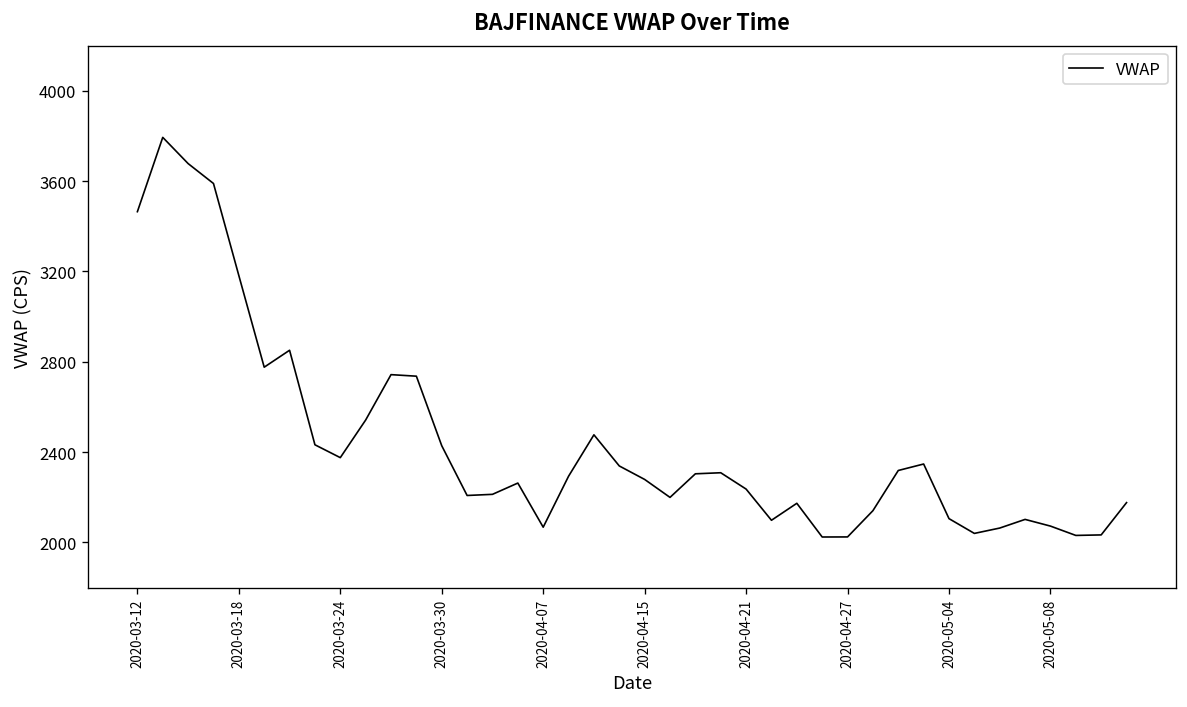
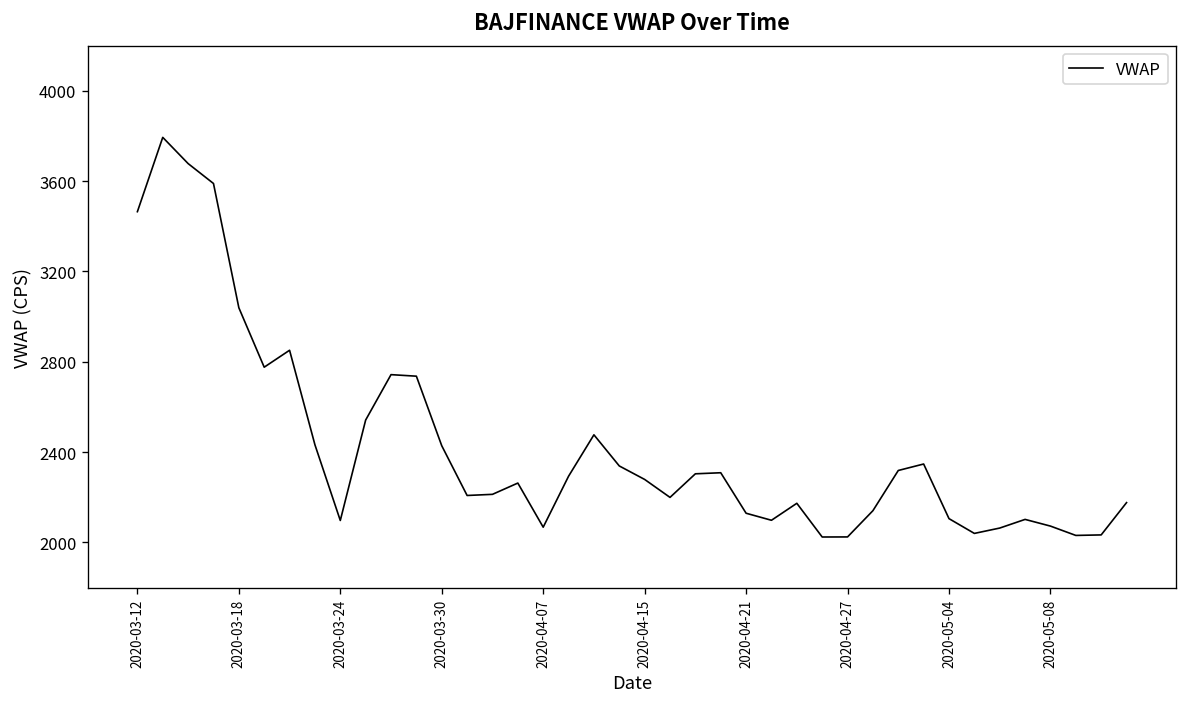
2020-03-18: 3180 -> 3040
2020-03-24: 2380 -> 2100
2020-04-21: 2240 -> 2130
